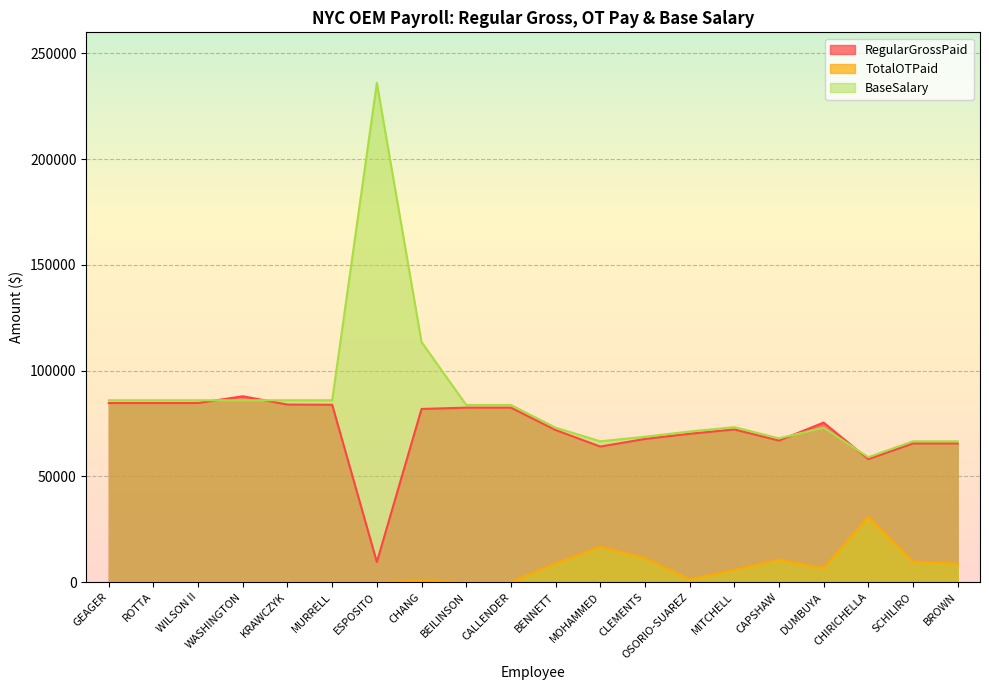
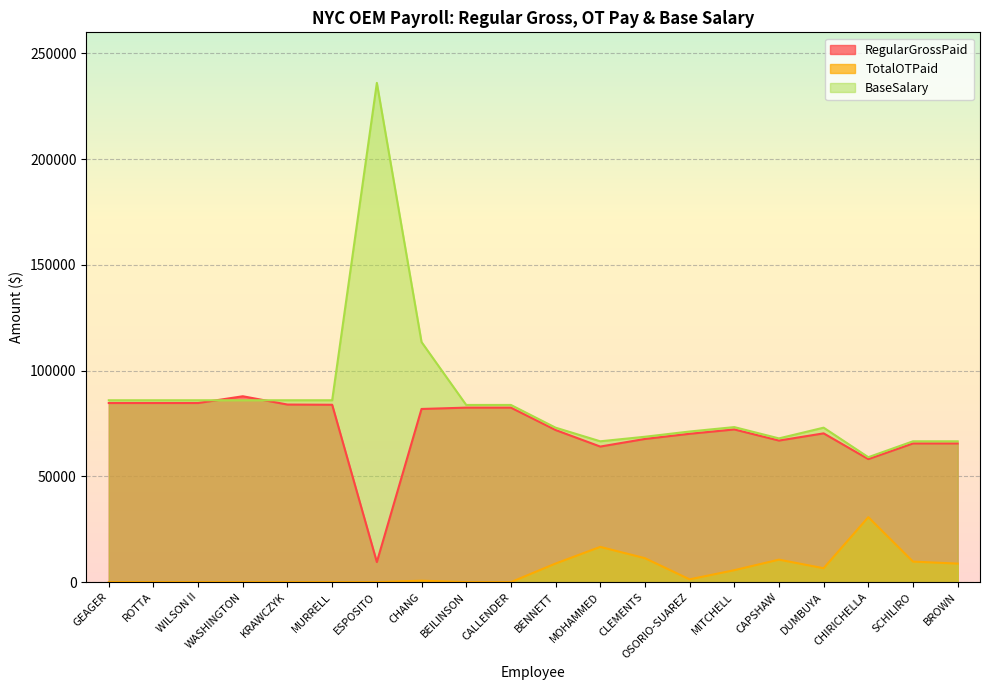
RegularGrossPaid, DUMBUYA: 75000 -> 70000
